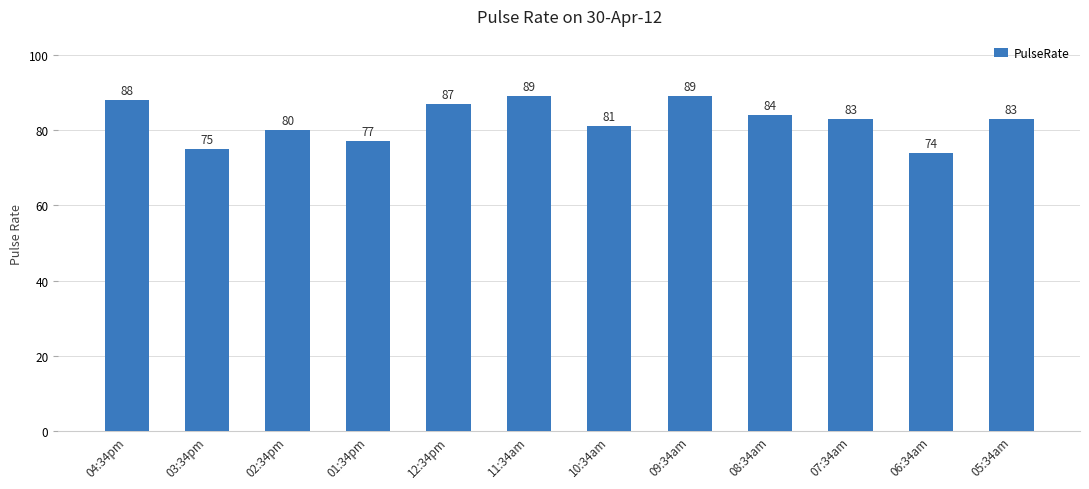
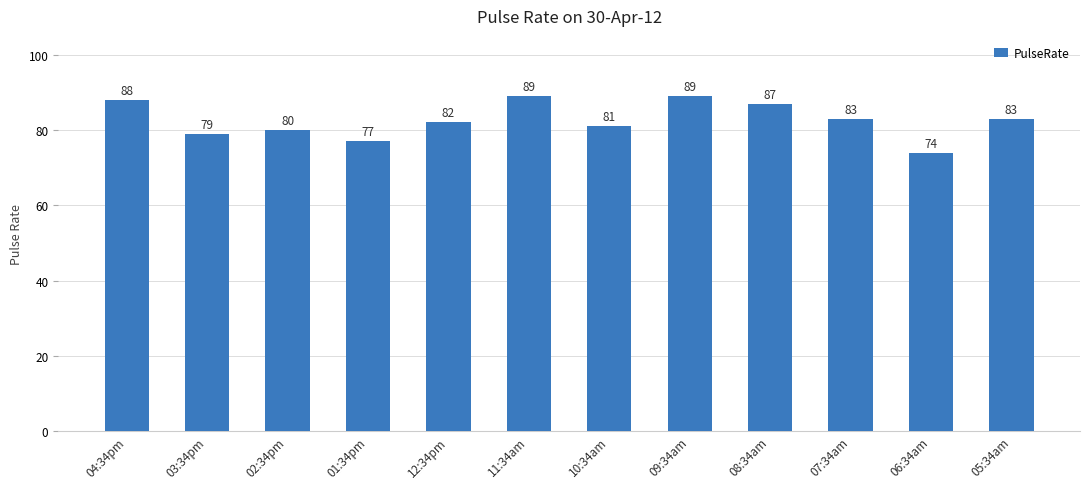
03:34pm: 75 -> 79
12:34pm: 87 -> 82
08:34am: 84 -> 87
